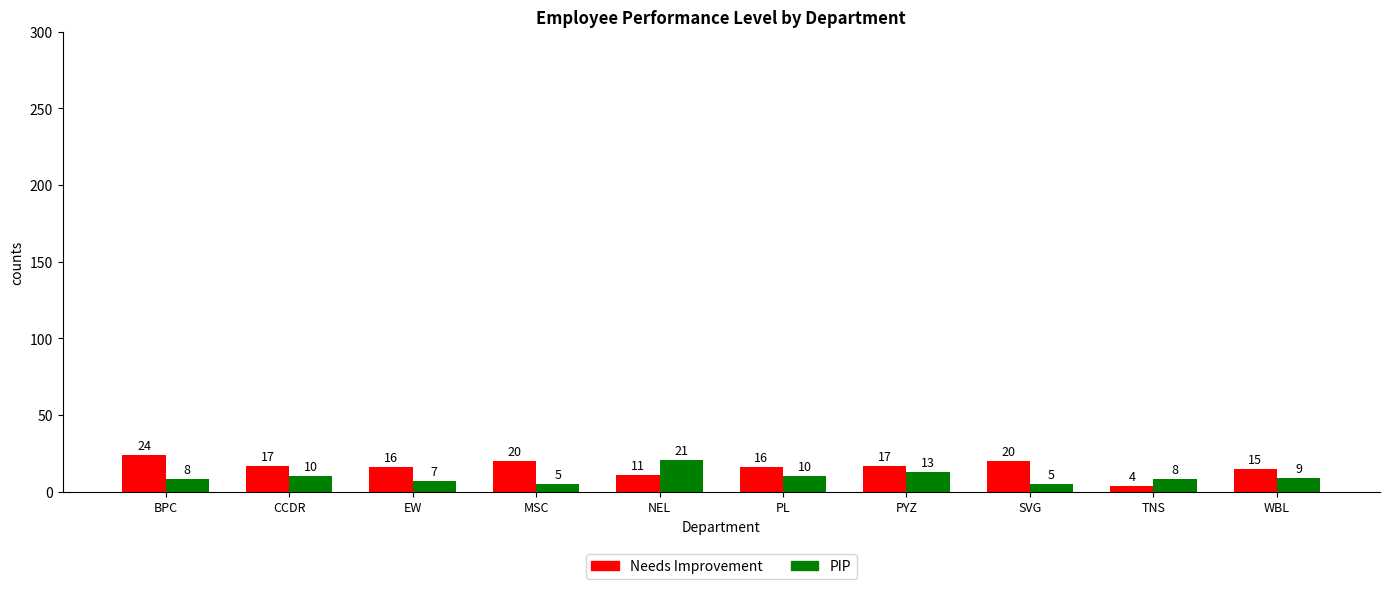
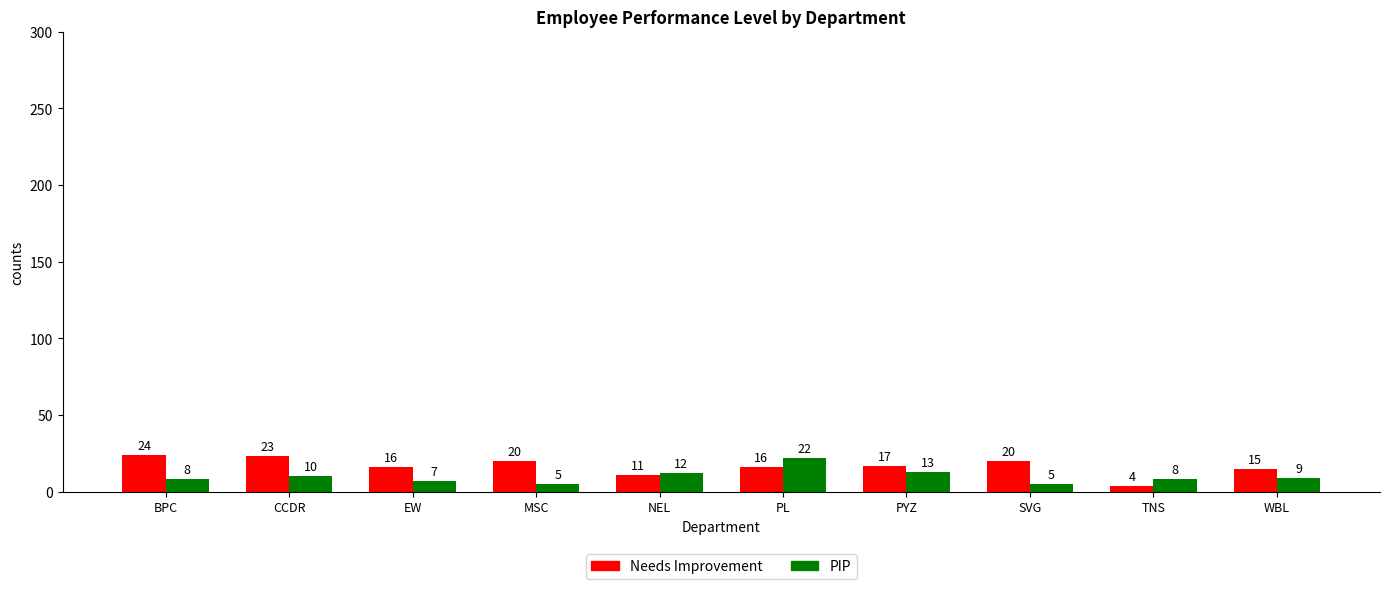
Needs Improvement, CCDR: 17 -> 23
PIP, NEL: 21 -> 12
PIP, PL: 10 -> 22
